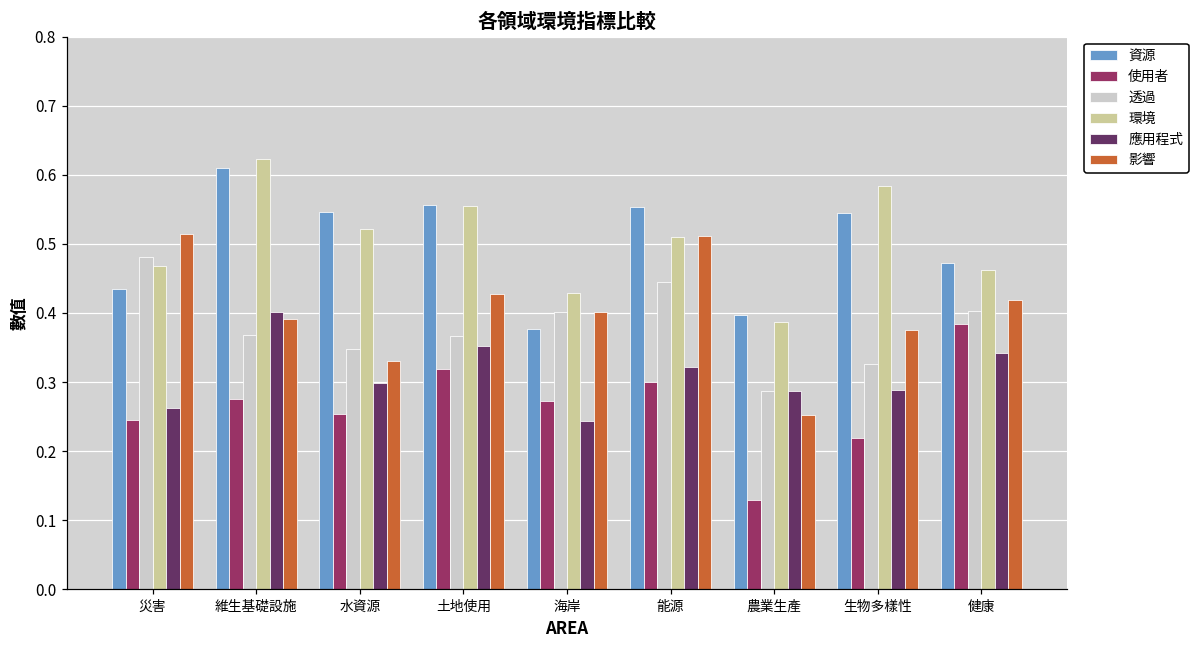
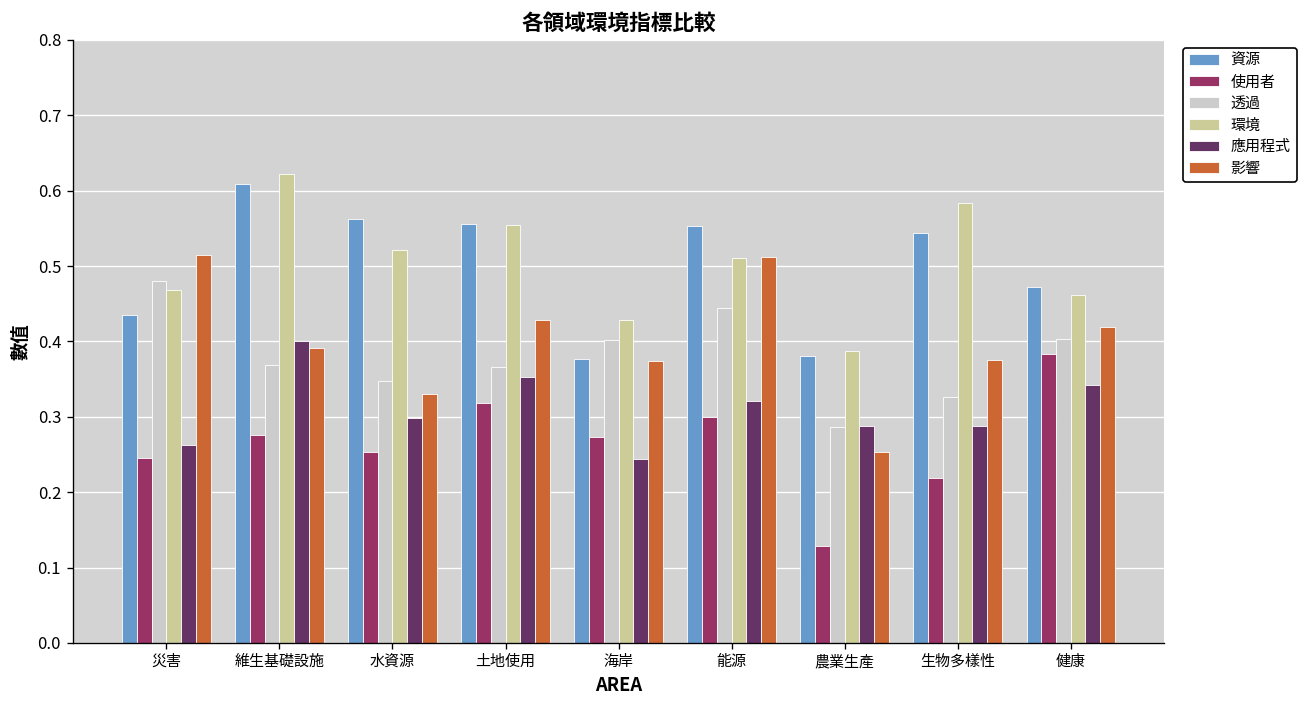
資源, 水資源: 0.55 -> 0.56
影響, 海岸: 0.40 -> 0.37
資源, 農業生產: 0.40 -> 0.38
